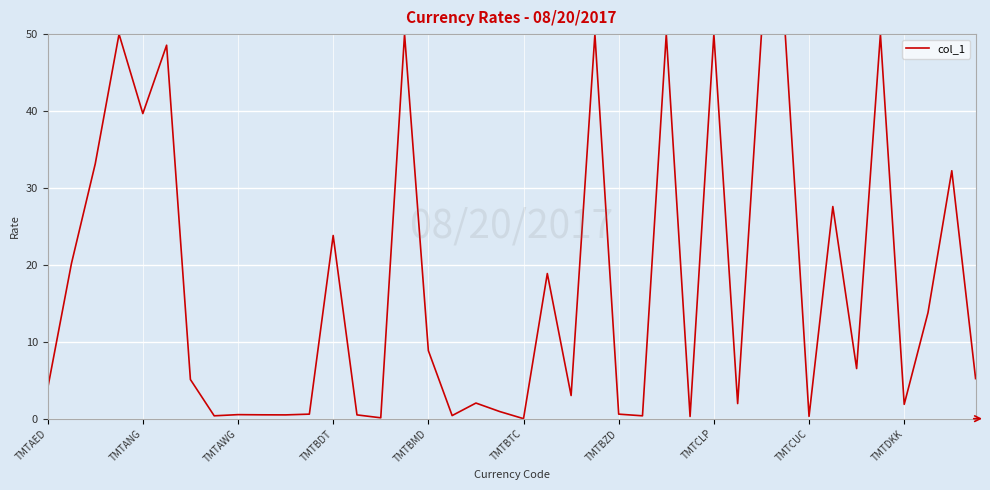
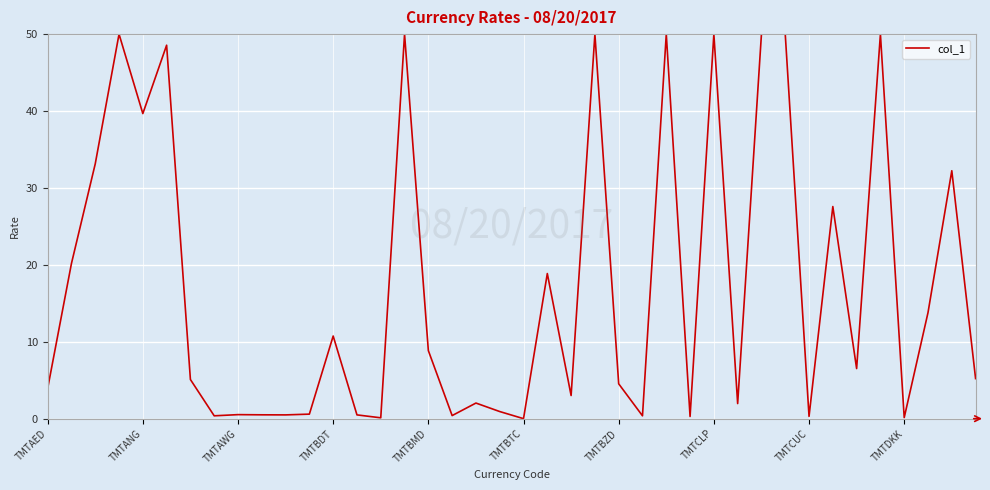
TMTBDT: 24 -> 11
TMTBZD: 1 -> 5
TMTDKK: 2 -> 0
